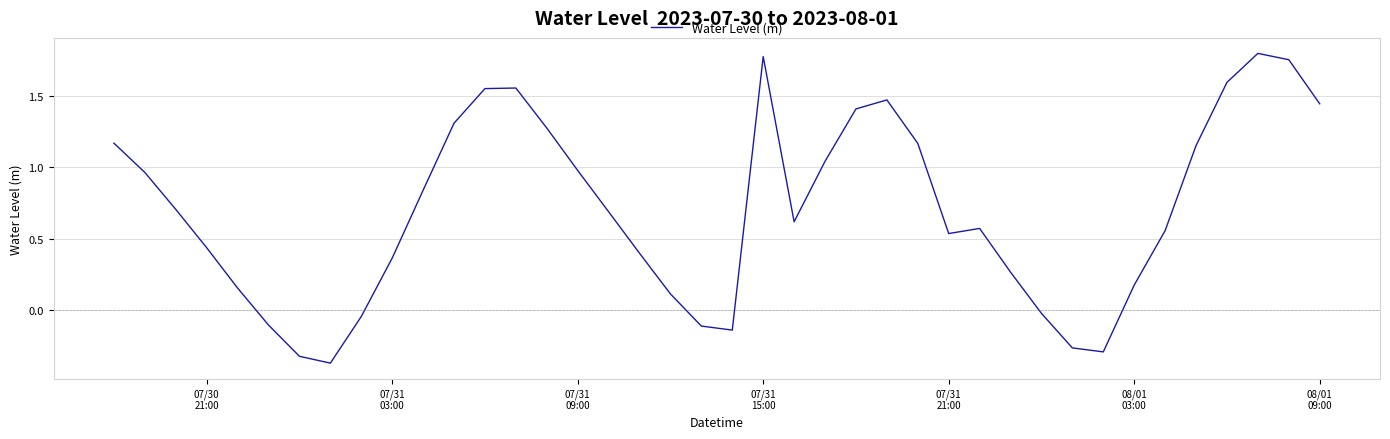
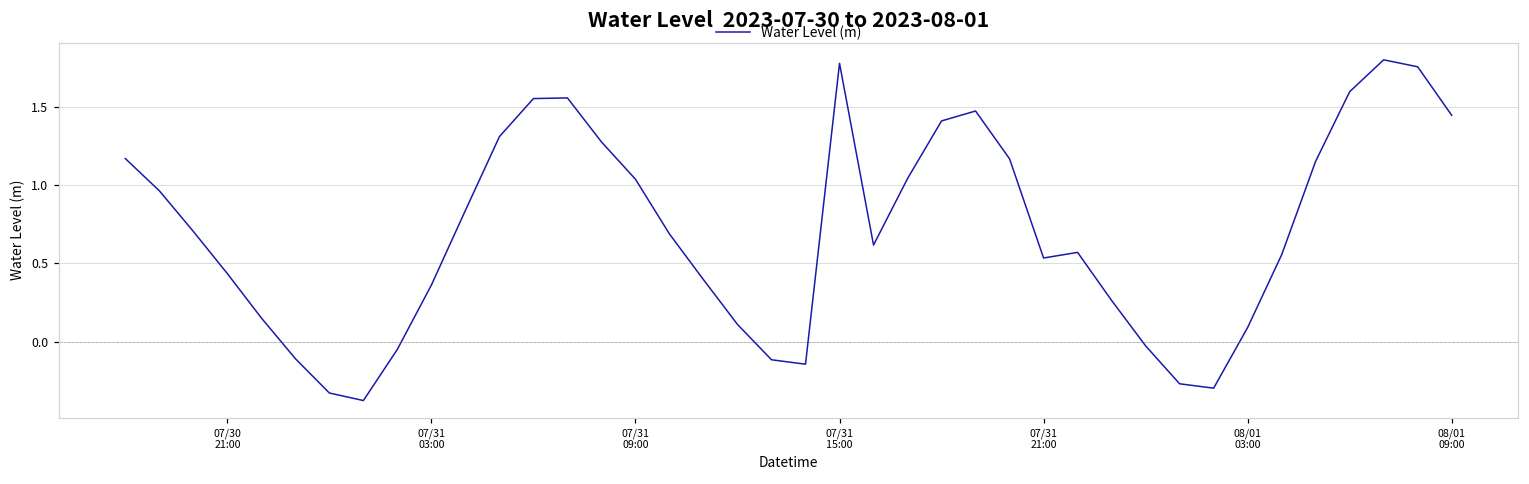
07/31 09:00: 0.98 -> 1.04
08/01 03:00: 0.17 -> 0.09
